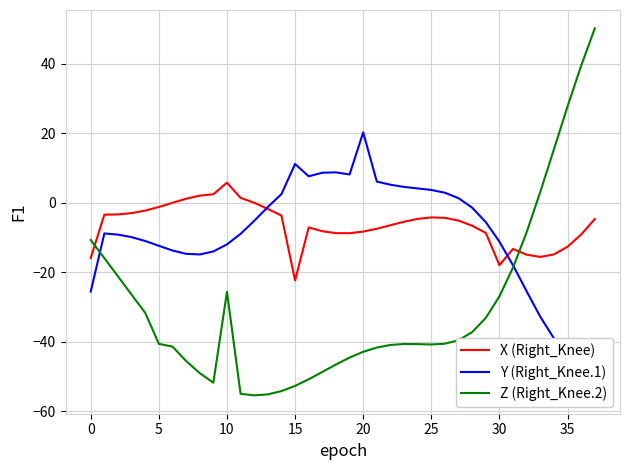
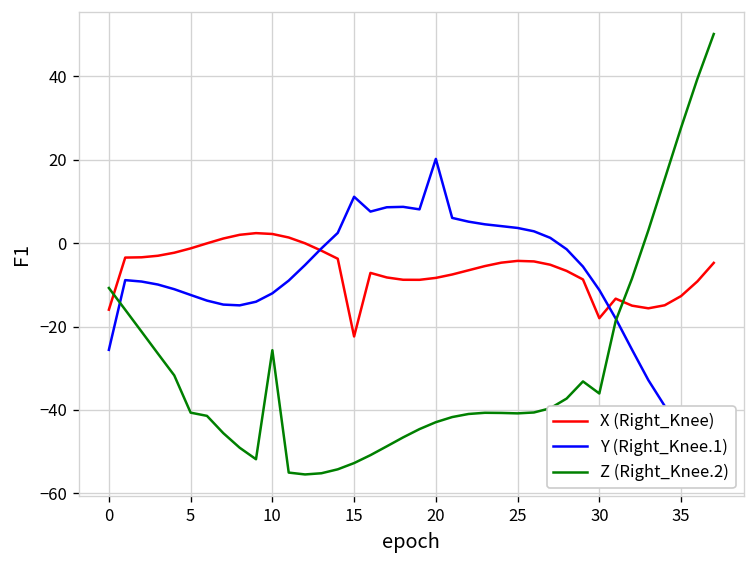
X (Right_Knee), 10: 6 -> 2
Z (Right_Knee.2), 30: -27 -> -36
